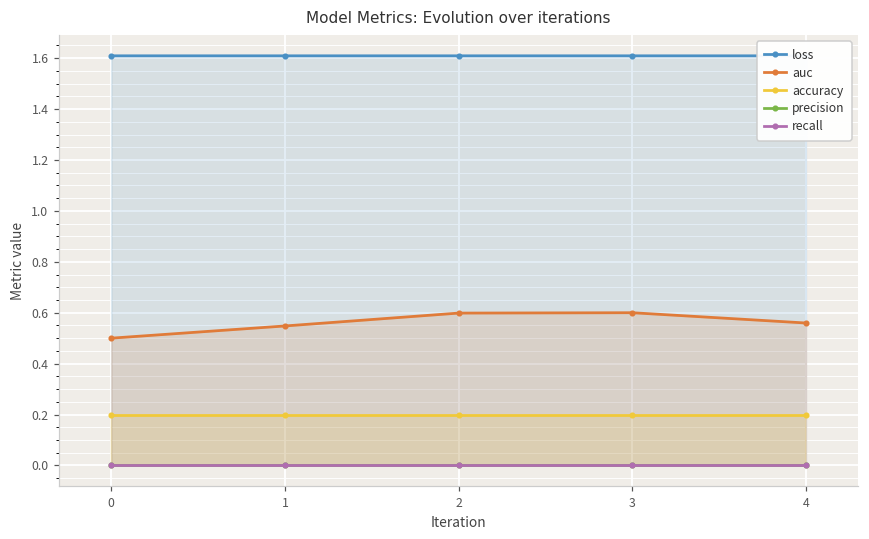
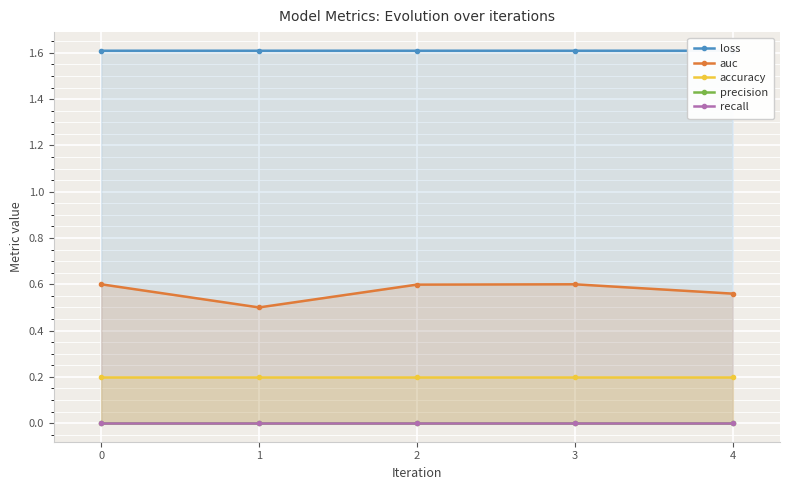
auc, 0: 0.5 -> 0.6
auc, 1: 0.55 -> 0.50
